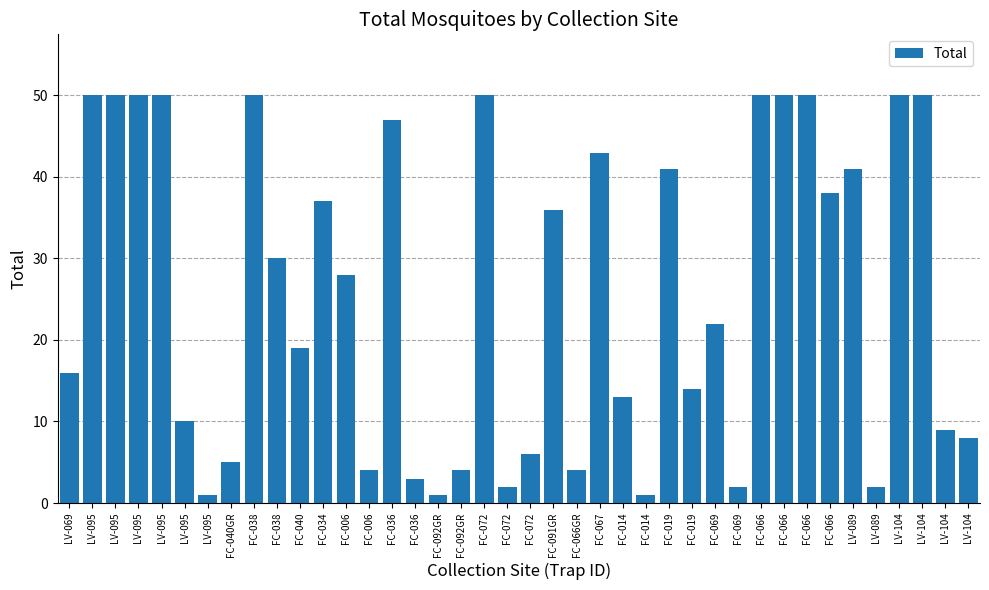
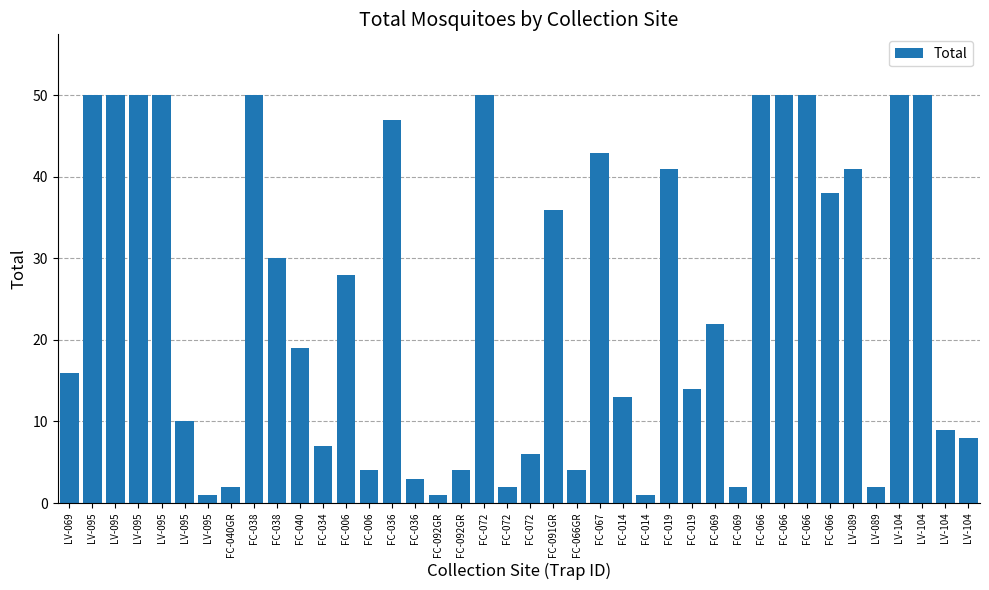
FC-040GR: 5 -> 2
FC-034: 37 -> 7
